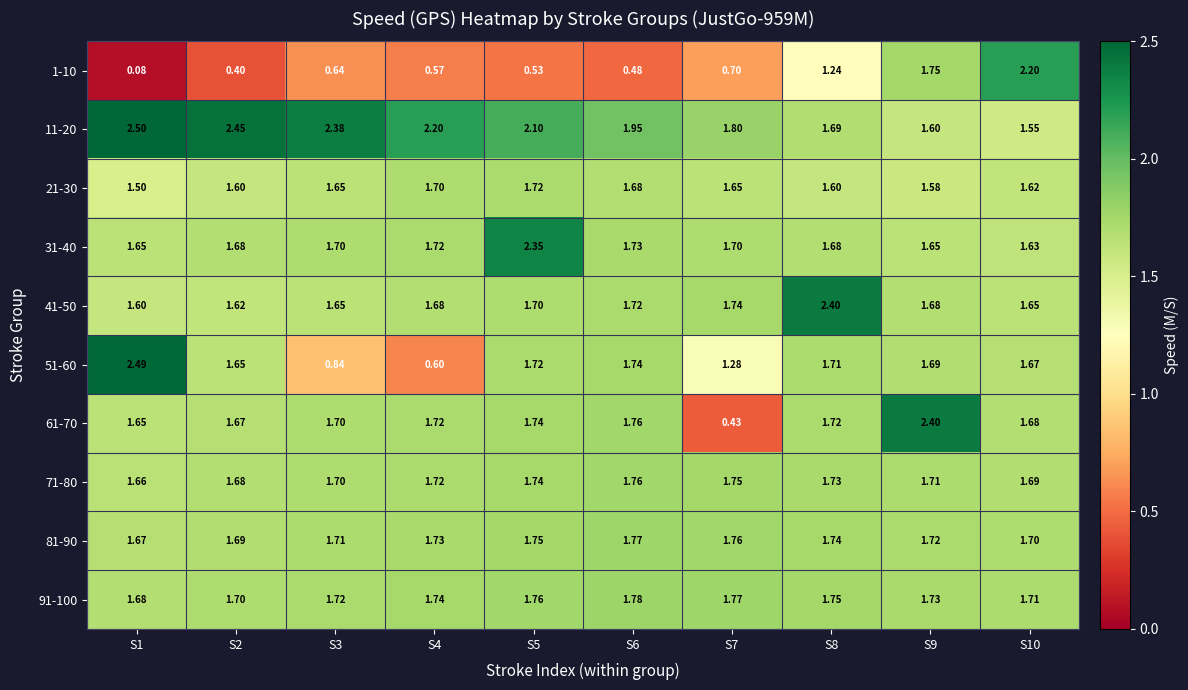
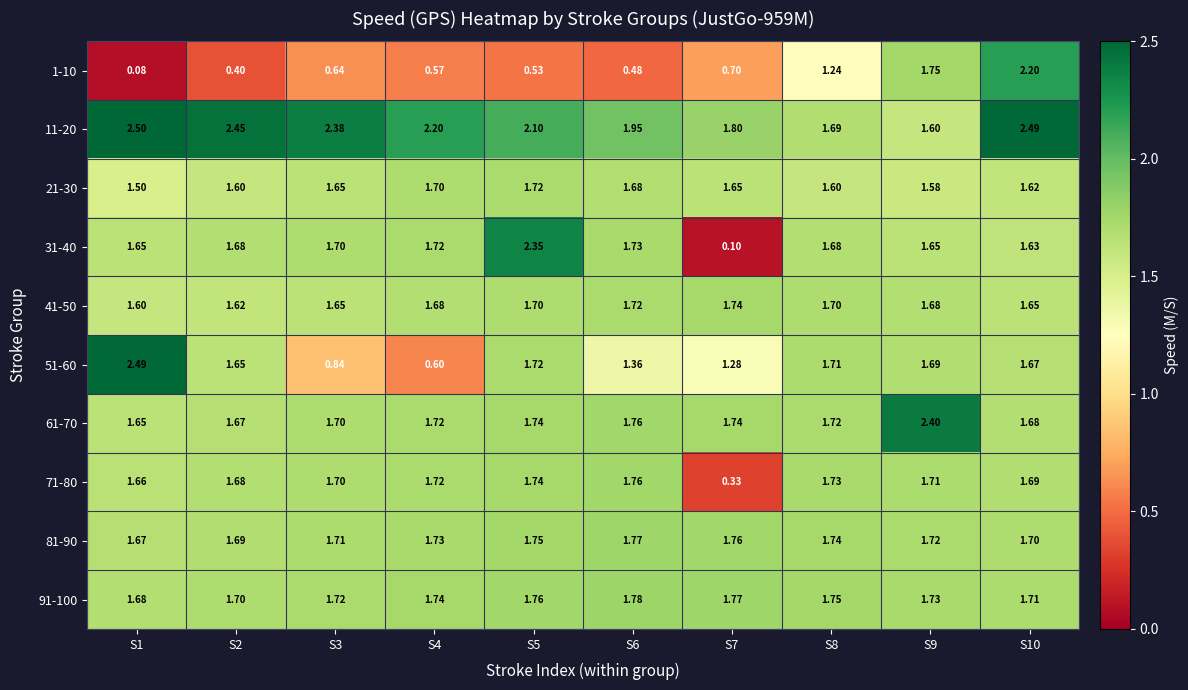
11-20, S10: 1.55 -> 2.49
31-40, S7: 1.70 -> 0.10
41-50, S8: 2.40 -> 1.70
51-60, S6: 1.74 -> 1.36
61-70, S7: 0.43 -> 1.74
71-80, S7: 1.75 -> 0.33
